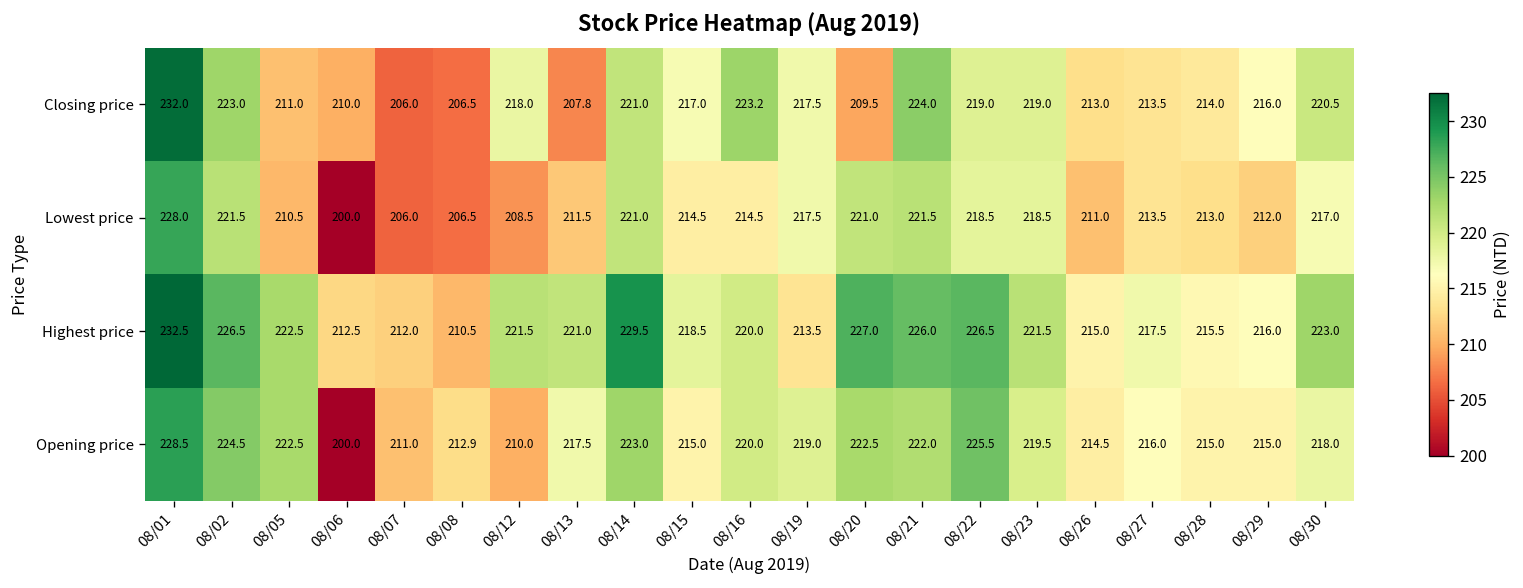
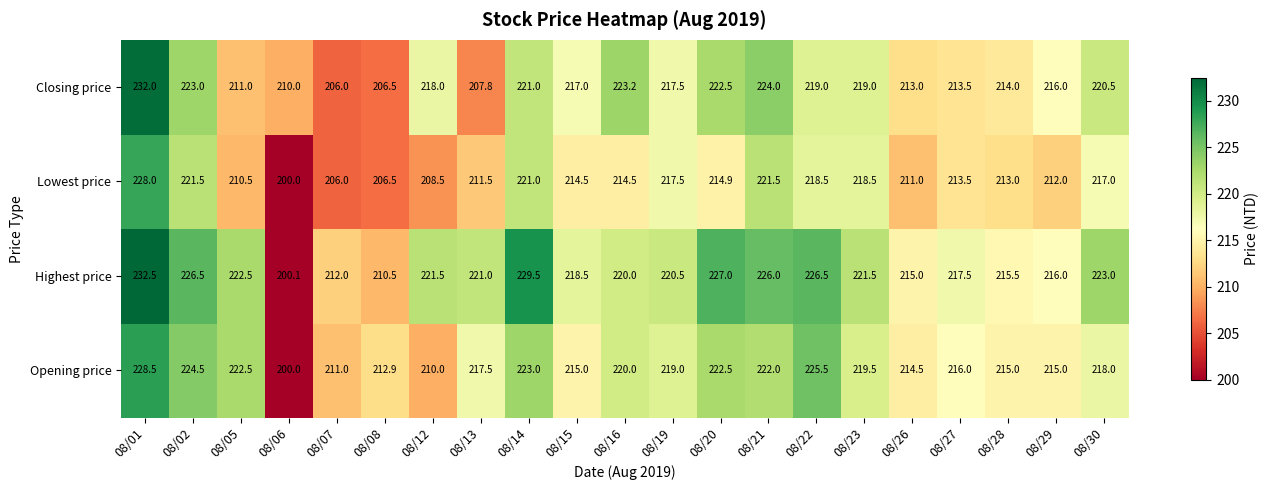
Closing price, 08/20: 209.5 -> 222.5
Lowest price, 08/20: 221.0 -> 214.9
Highest price, 08/06: 212.5 -> 200.1
Highest price, 08/19: 213.5 -> 220.5
